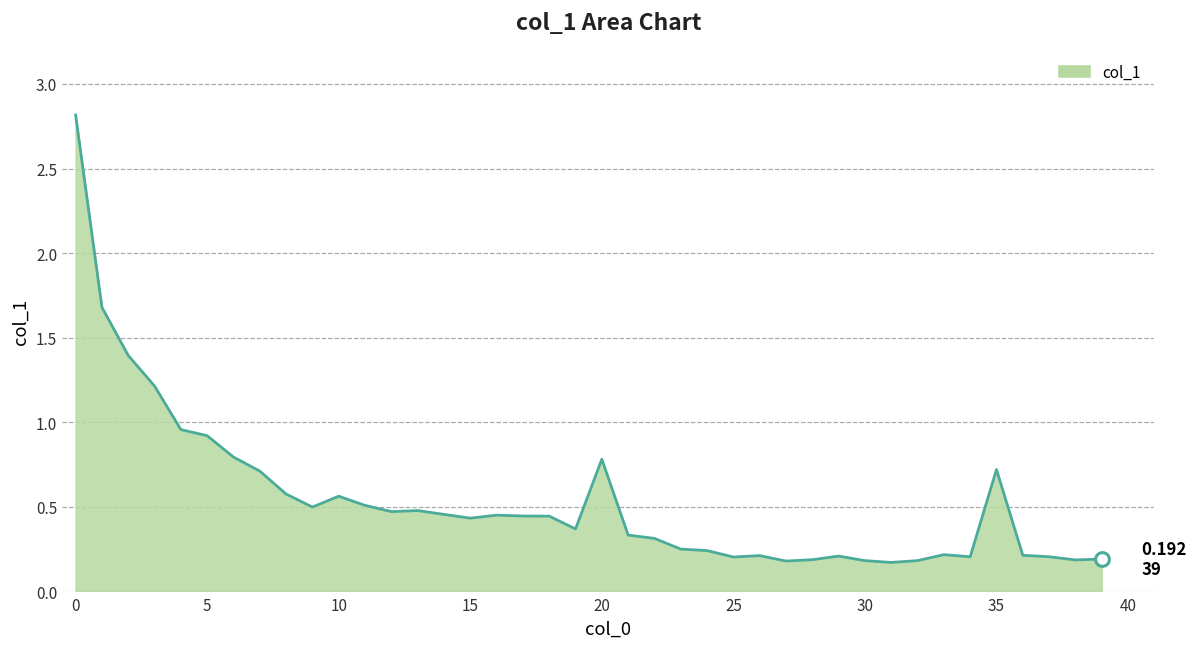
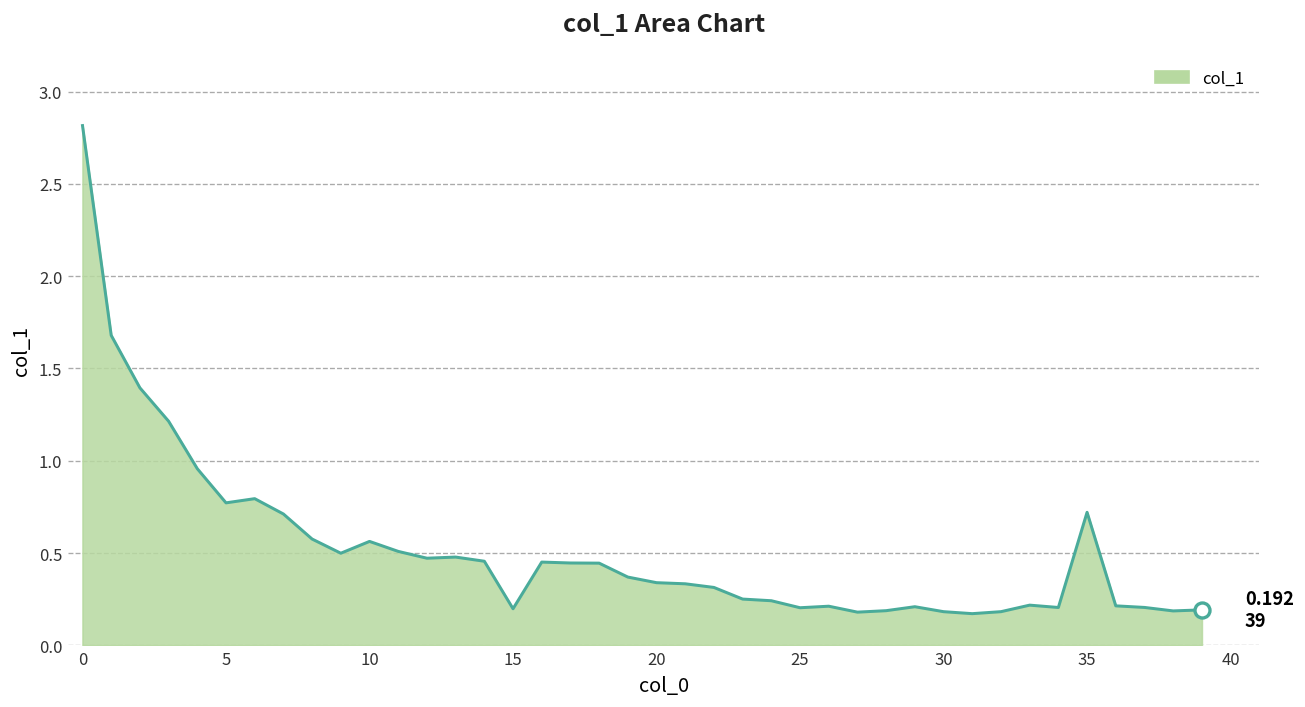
col_1, 5: 0.92 -> 0.77
col_1, 15: 0.43 -> 0.20
col_1, 20: 0.78 -> 0.34
